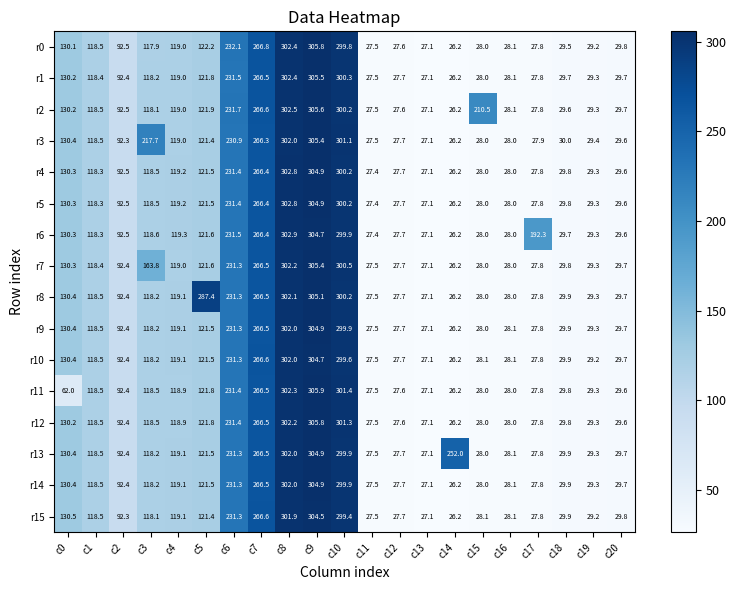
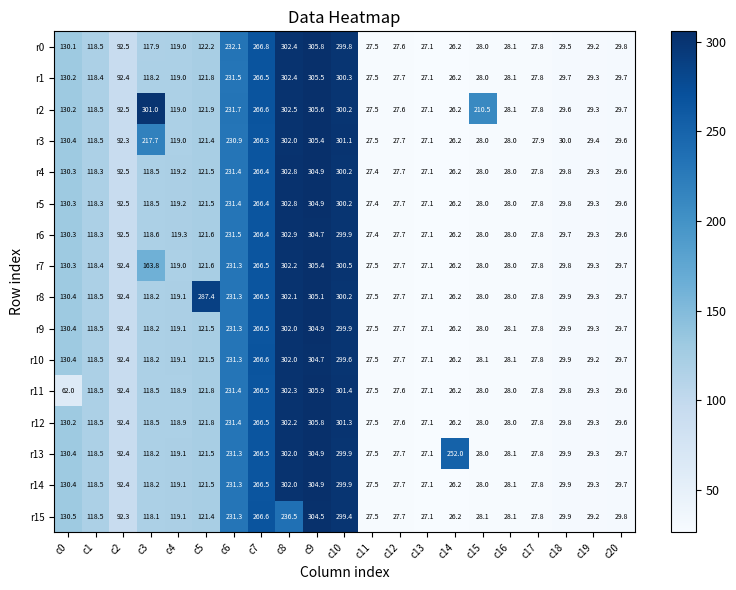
r2, c3: 118.1 -> 301.0
r6, c17: 192.3 -> 27.8
r15, c8: 301.9 -> 236.5
